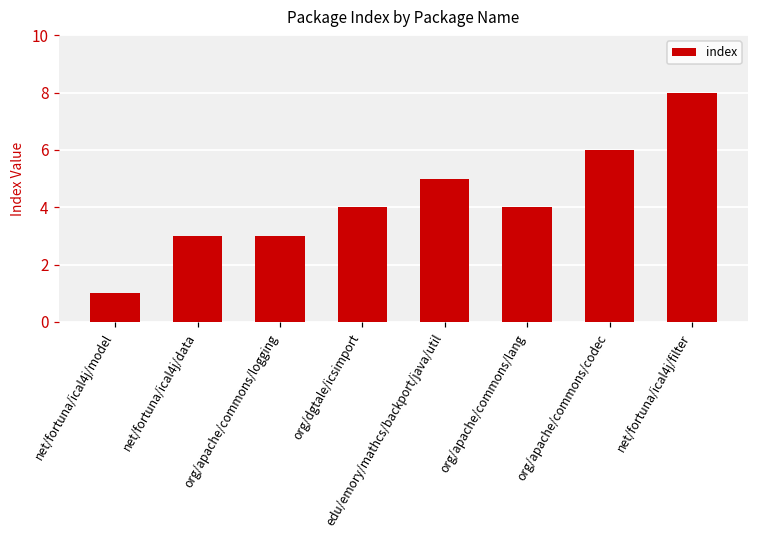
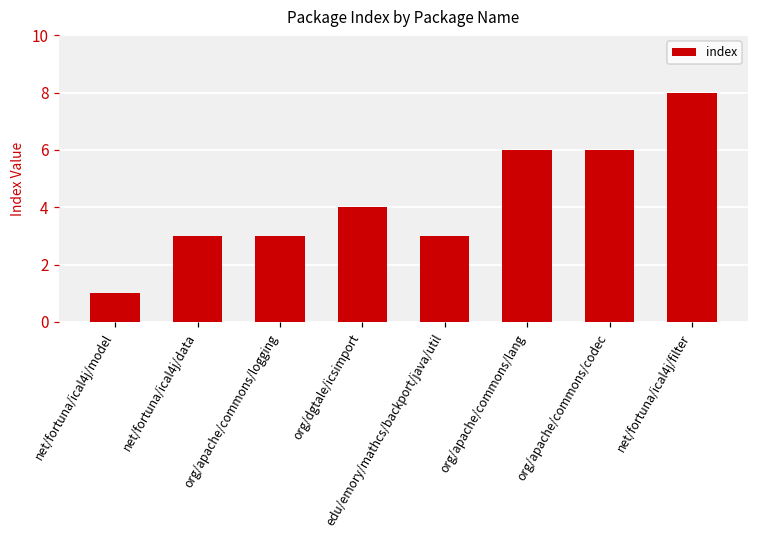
edu/emory/mathcs/backport/java/util: 5 -> 3
org/apache/commons/lang: 4 -> 6
